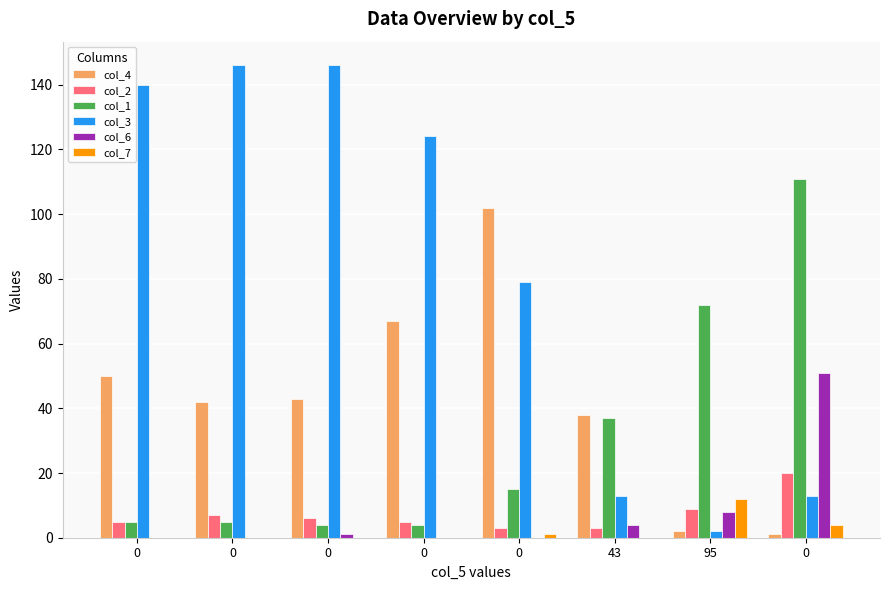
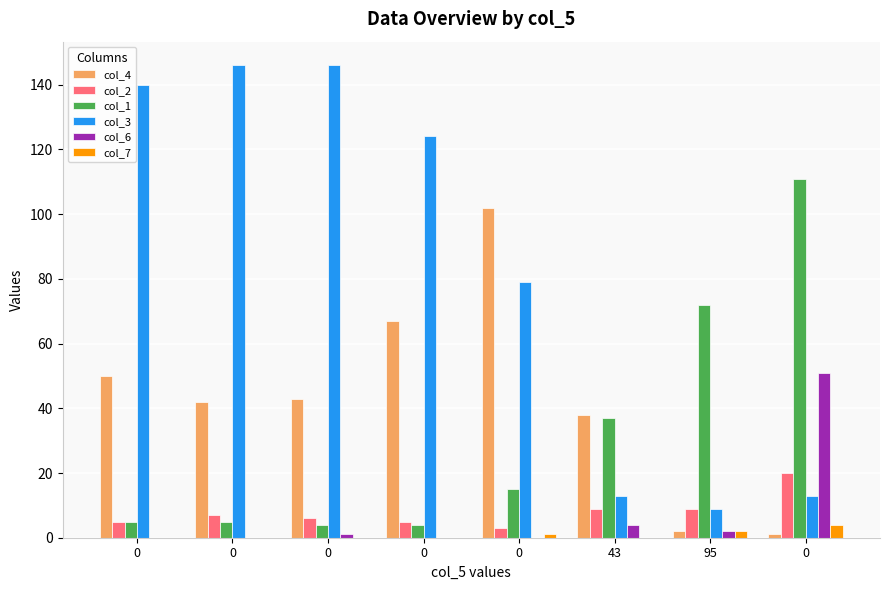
col_2, 43: 3 -> 9
col_3, 95: 2 -> 9
col_6, 95: 8 -> 2
col_7, 95: 12 -> 2
